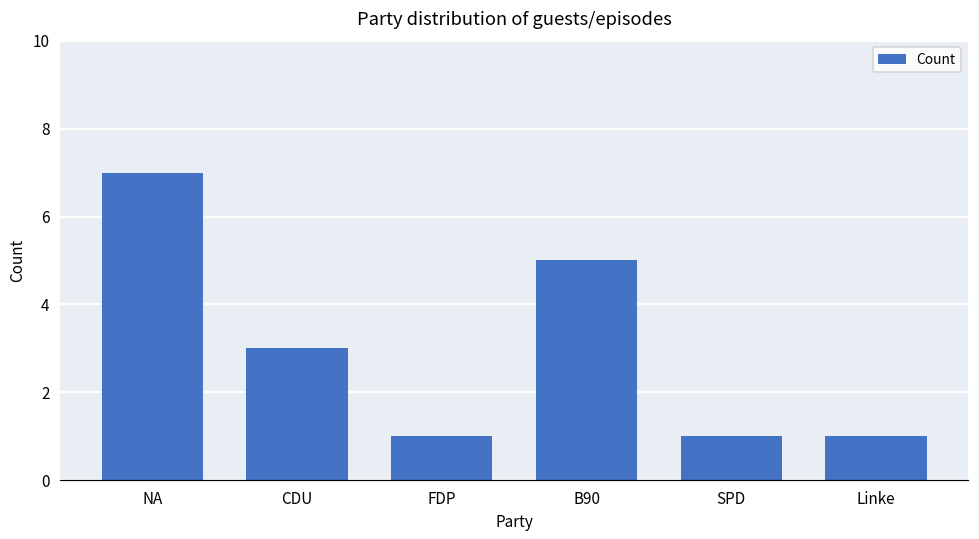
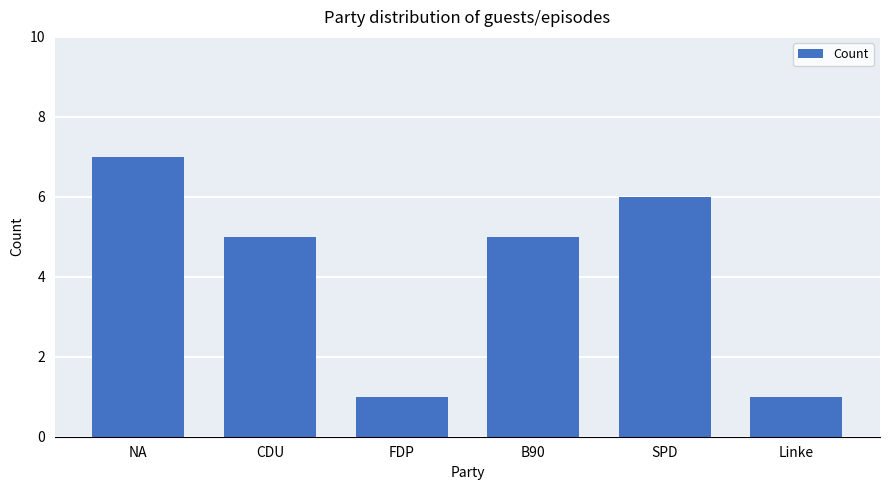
CDU: 3 -> 5
SPD: 1 -> 6
